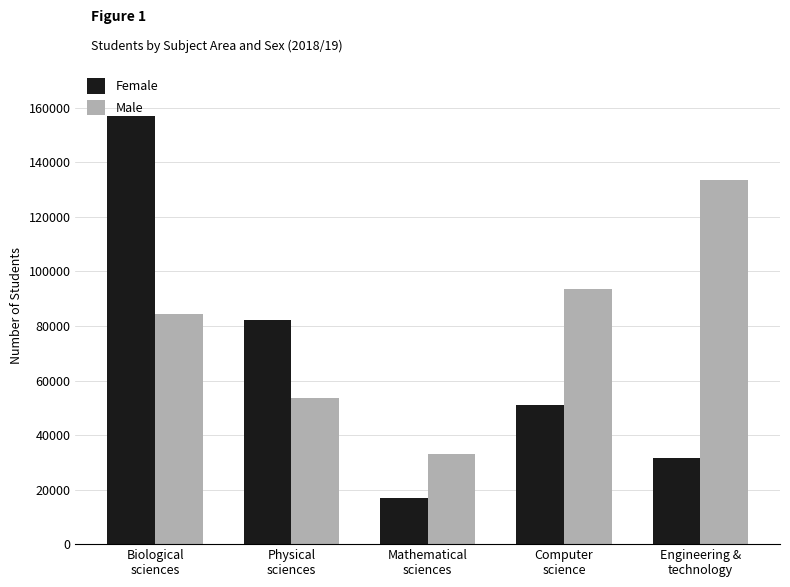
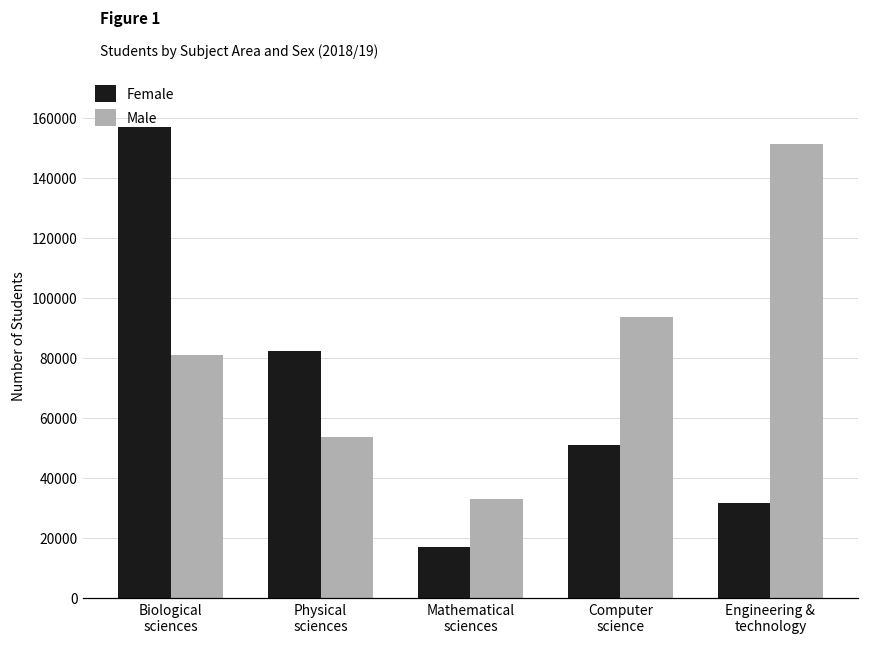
Male, Biological sciences: 85000 -> 81000
Male, Engineering & technology: 134000 -> 151000
